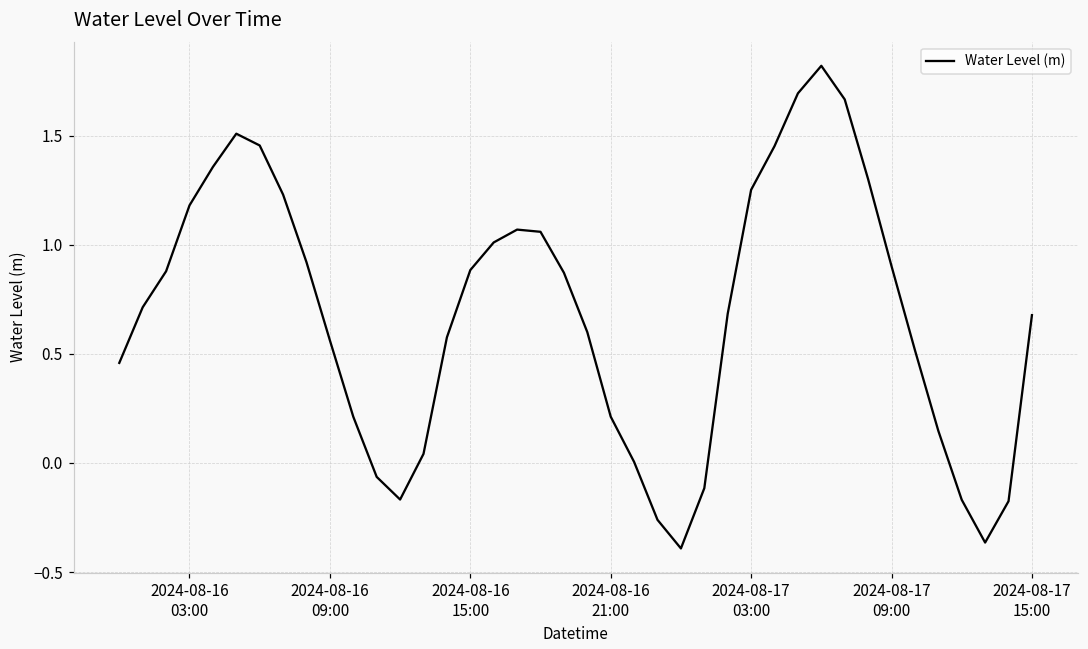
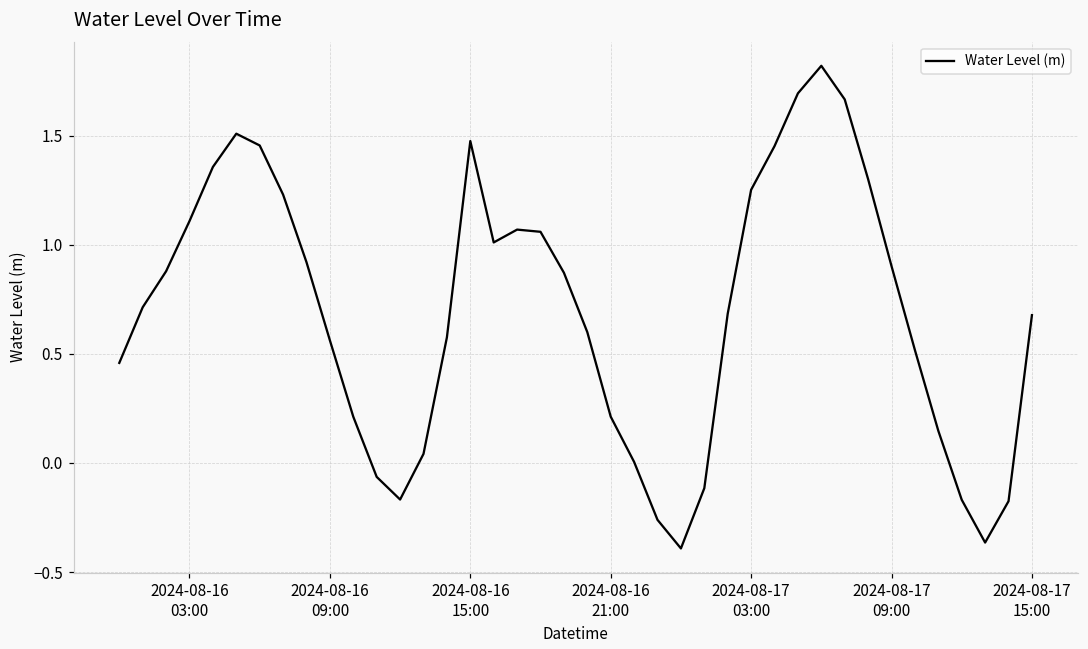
2024-08-16 03:00: 1.18 -> 1.11
2024-08-16 15:00: 0.88 -> 1.48
